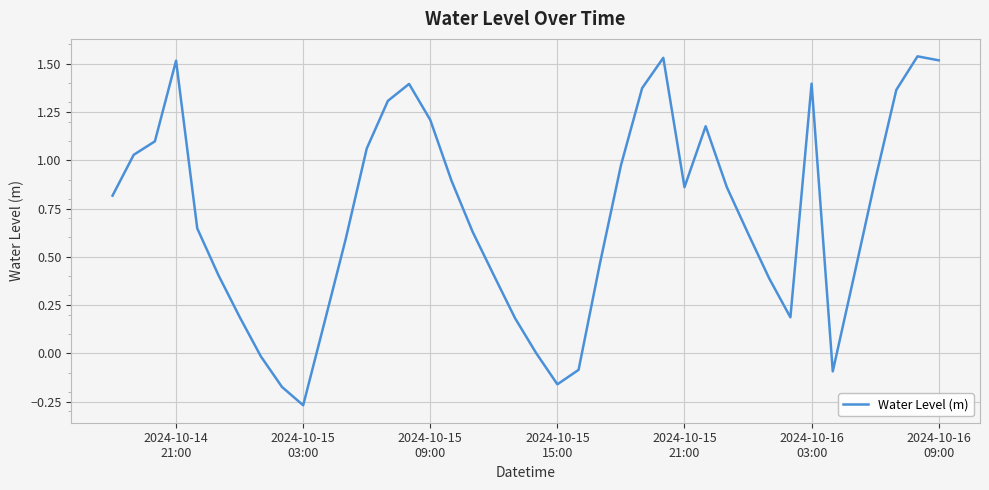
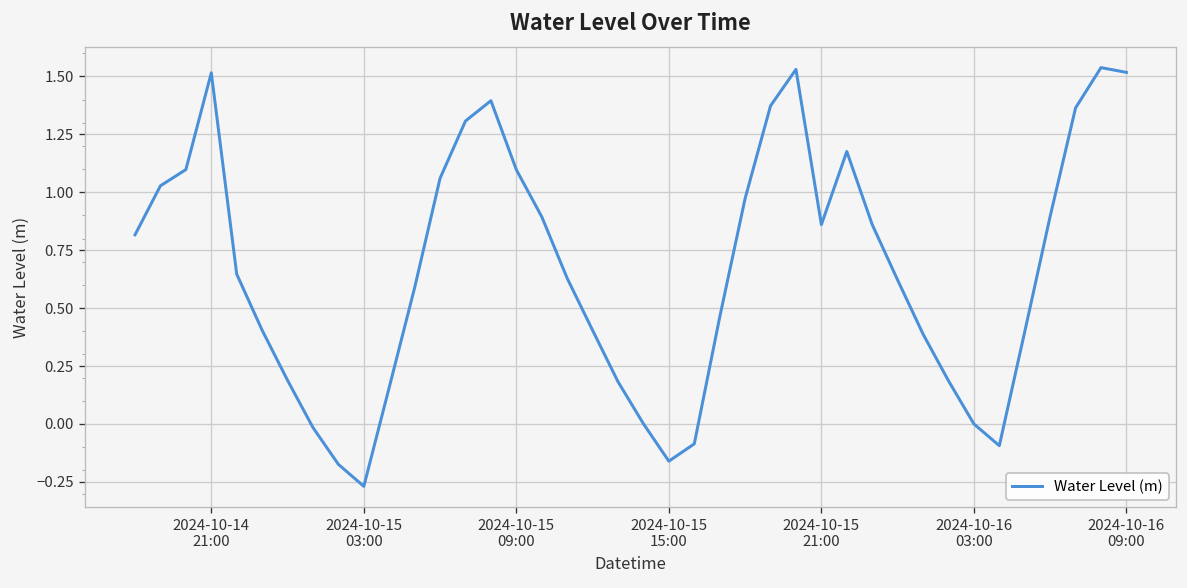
2024-10-15 09:00: 1.21 -> 1.10
2024-10-16 03:00: 1.40 -> 0.00
